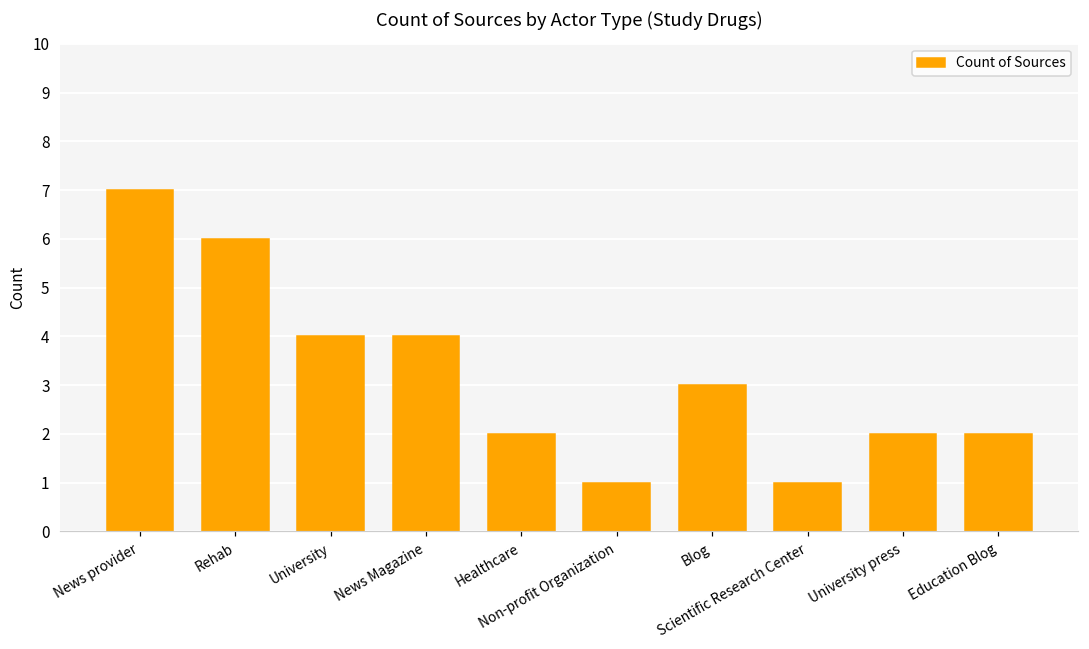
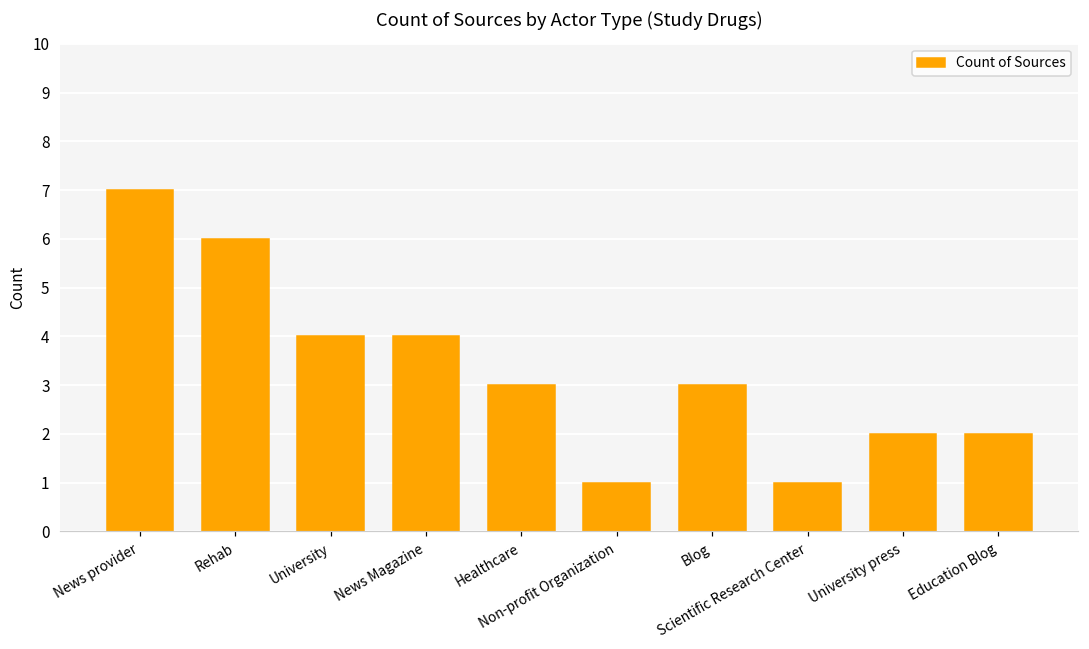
Healthcare: 2 -> 3
